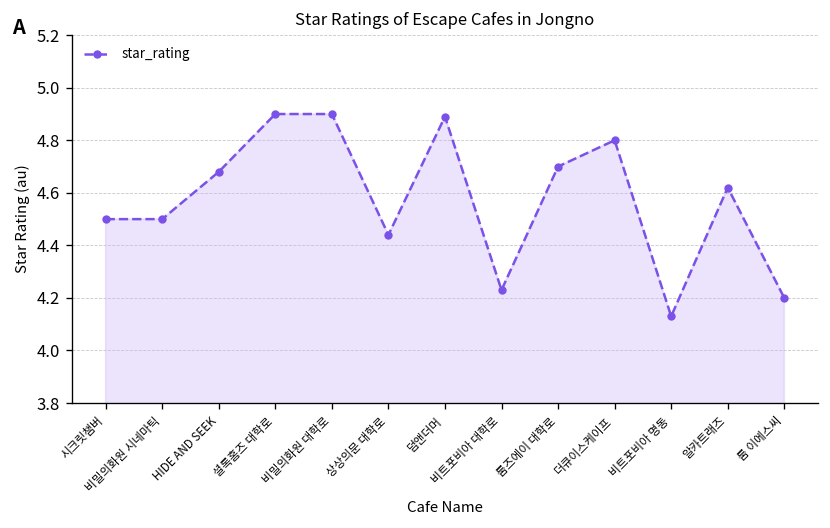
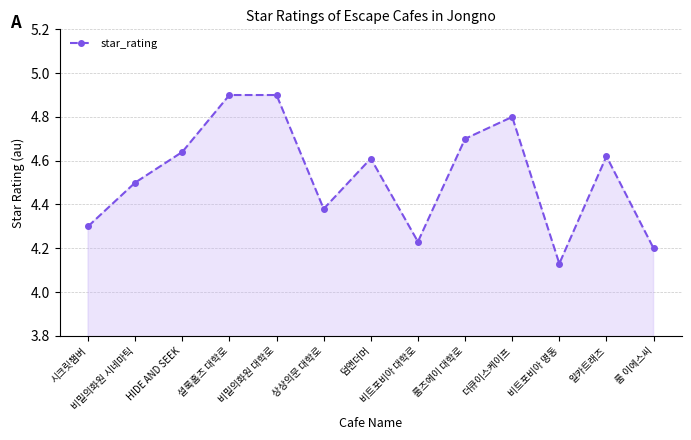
시크릿챔버: 4.5 -> 4.3
HIDE AND SEEK: 4.68 -> 4.64
상상의문 대학로: 4.44 -> 4.38
덤앤더머: 4.89 -> 4.61
